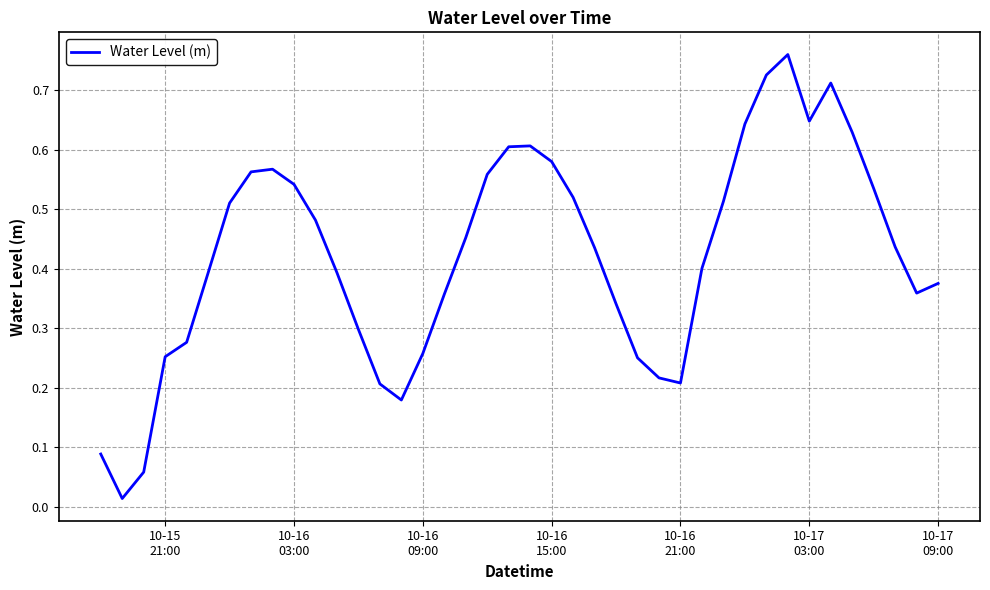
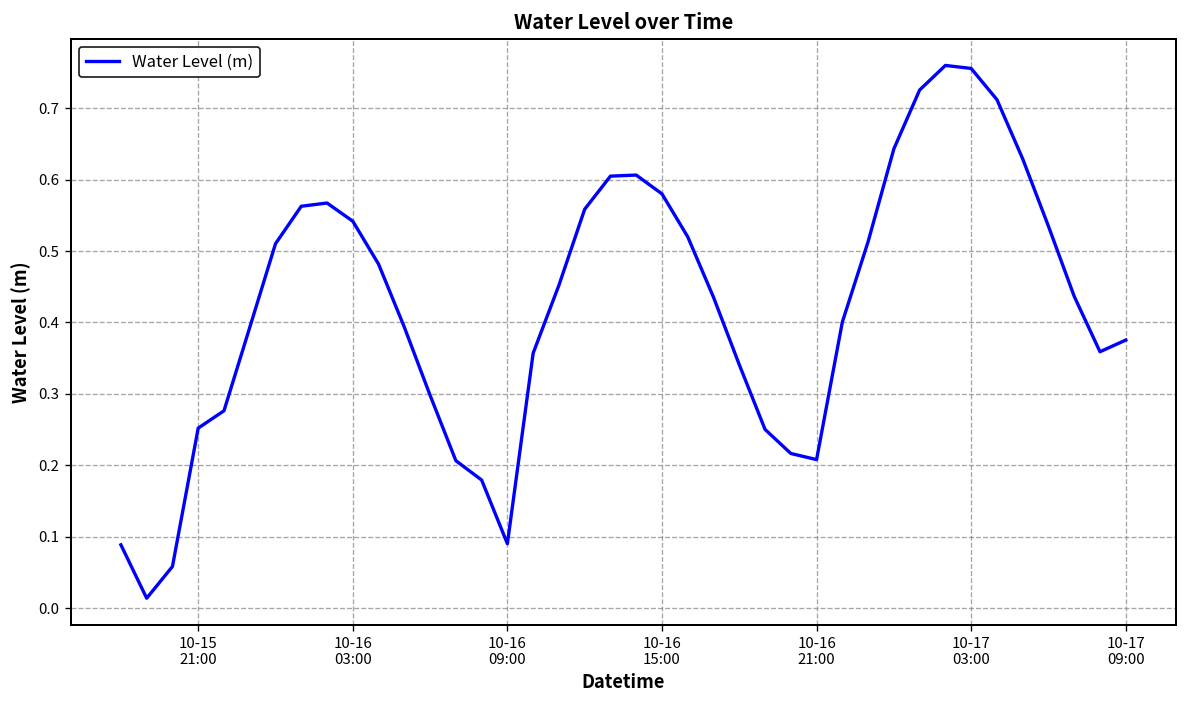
10-16 09:00: 0.26 -> 0.09
10-17 03:00: 0.65 -> 0.76
